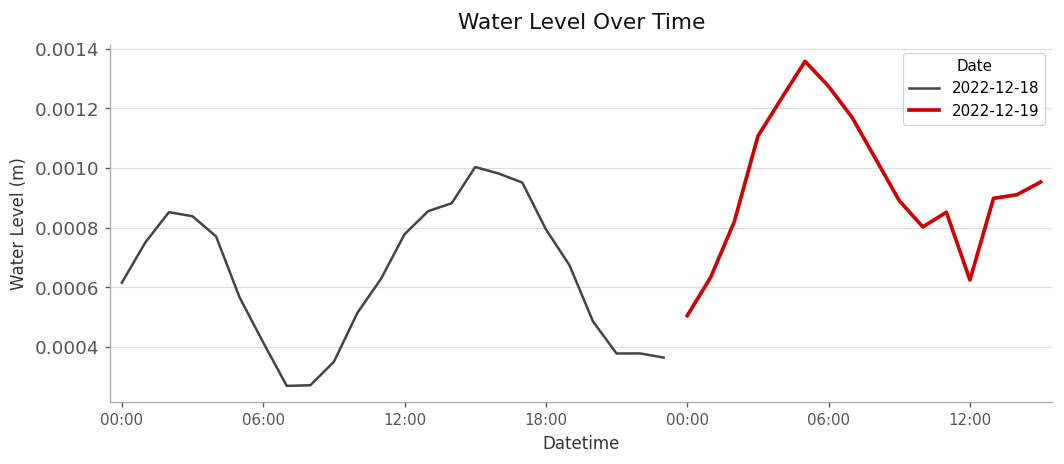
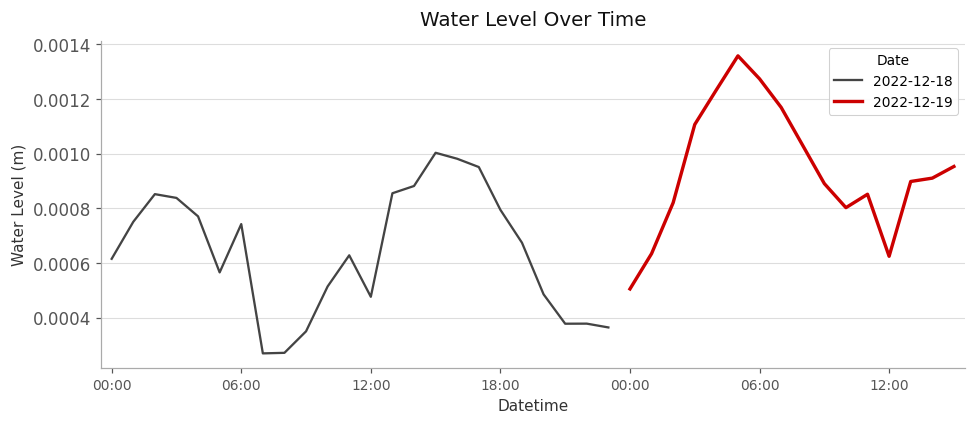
2022-12-18, 06:00: 0.00042 -> 0.00074
2022-12-18, 12:00: 0.00078 -> 0.00048
